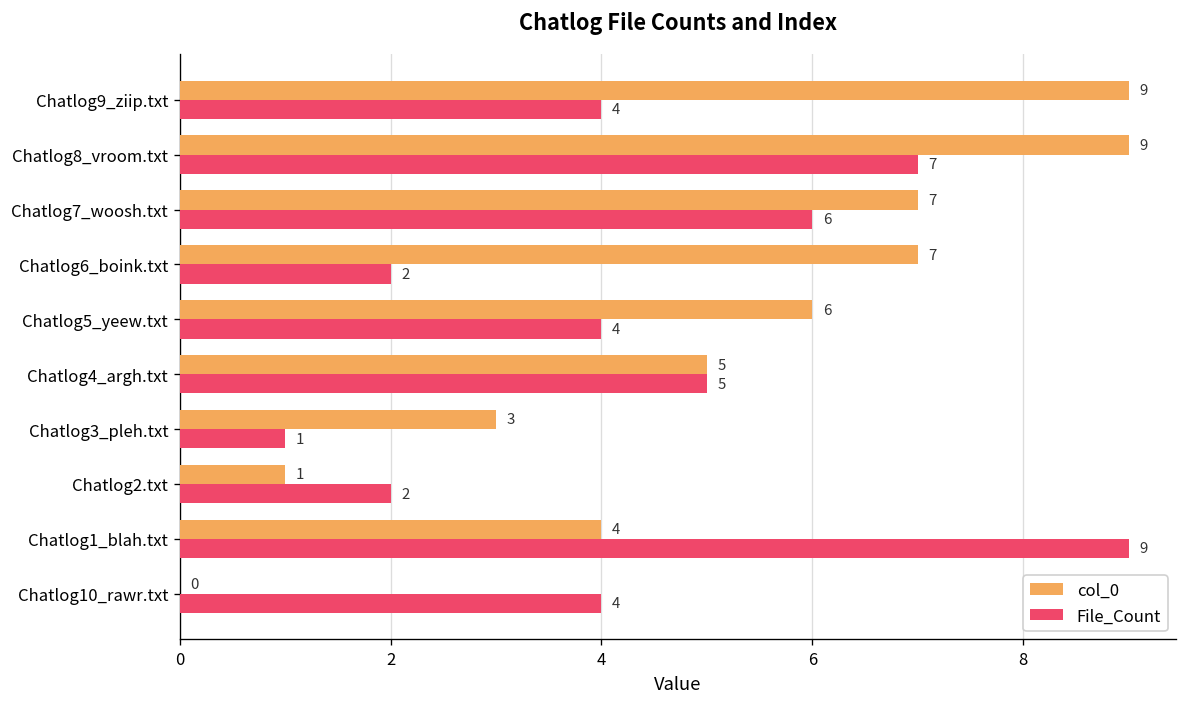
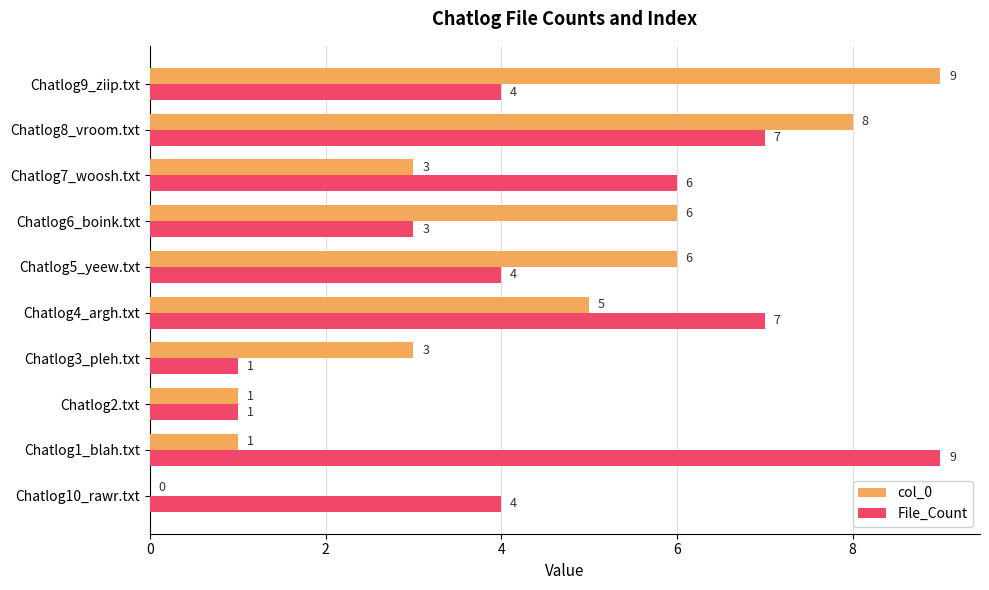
col_0, Chatlog8_vroom.txt: 9 -> 8
col_0, Chatlog7_woosh.txt: 7 -> 3
col_0, Chatlog6_boink.txt: 7 -> 6
File_Count, Chatlog6_boink.txt: 2 -> 3
File_Count, Chatlog4_argh.txt: 5 -> 7
File_Count, Chatlog2.txt: 2 -> 1
col_0, Chatlog1_blah.txt: 4 -> 1
